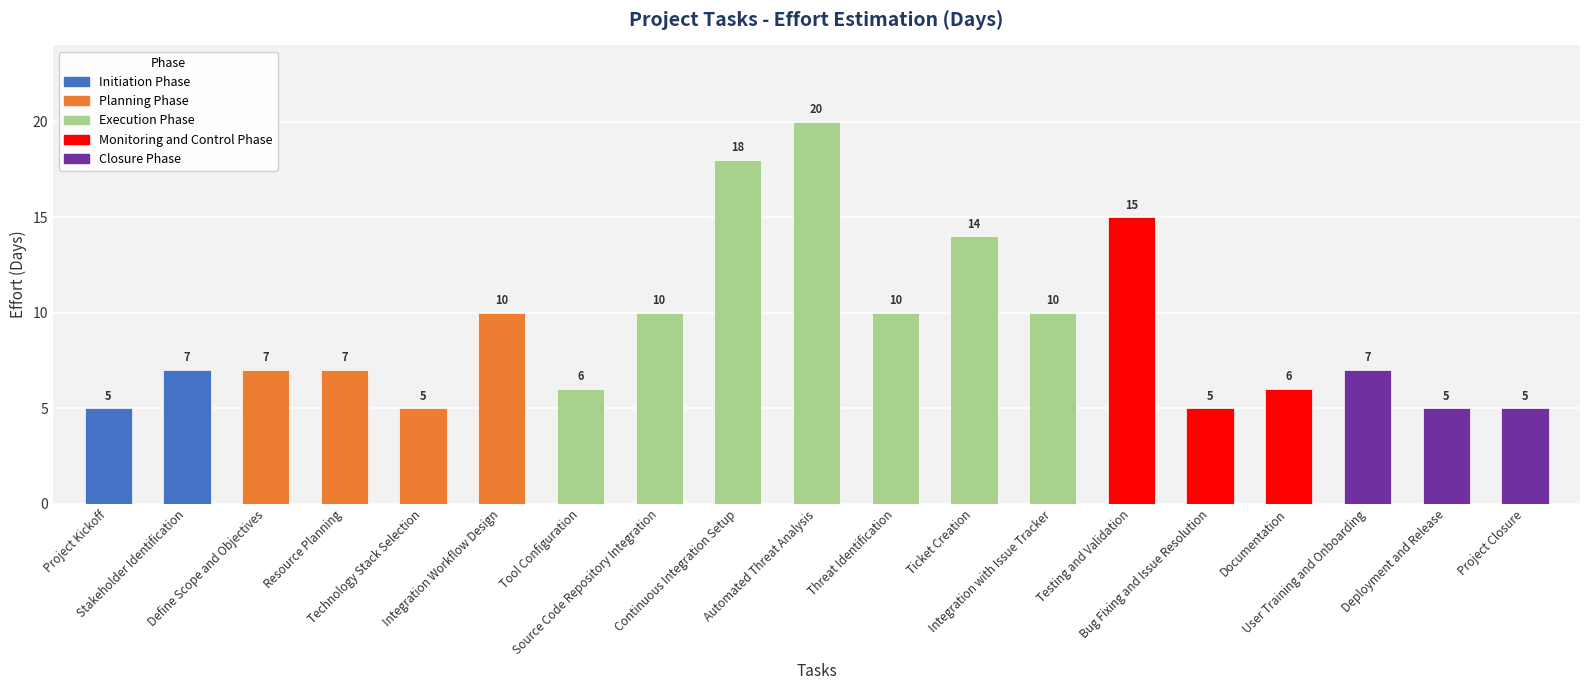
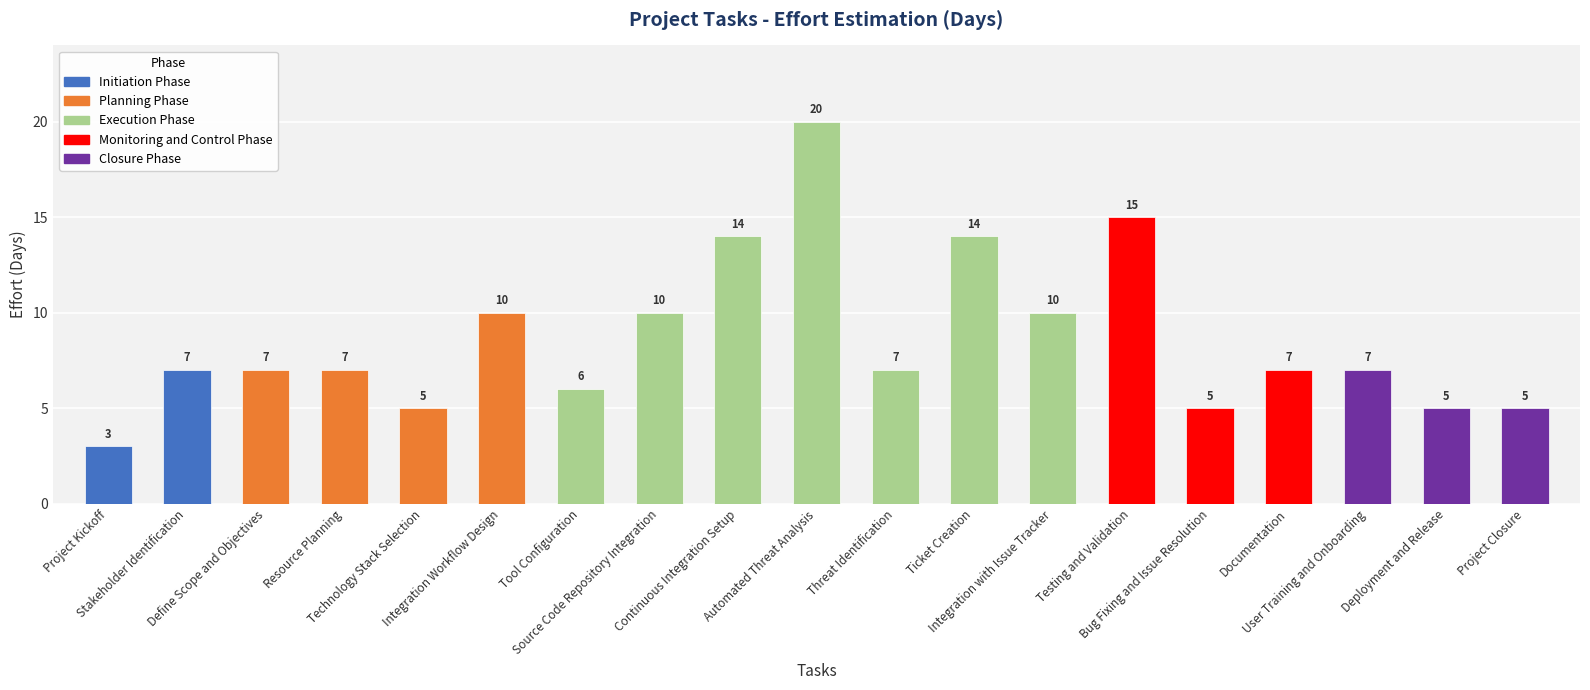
Project Kickoff: 5 -> 3
Continuous Integration Setup: 18 -> 14
Threat Identification: 10 -> 7
Documentation: 6 -> 7
